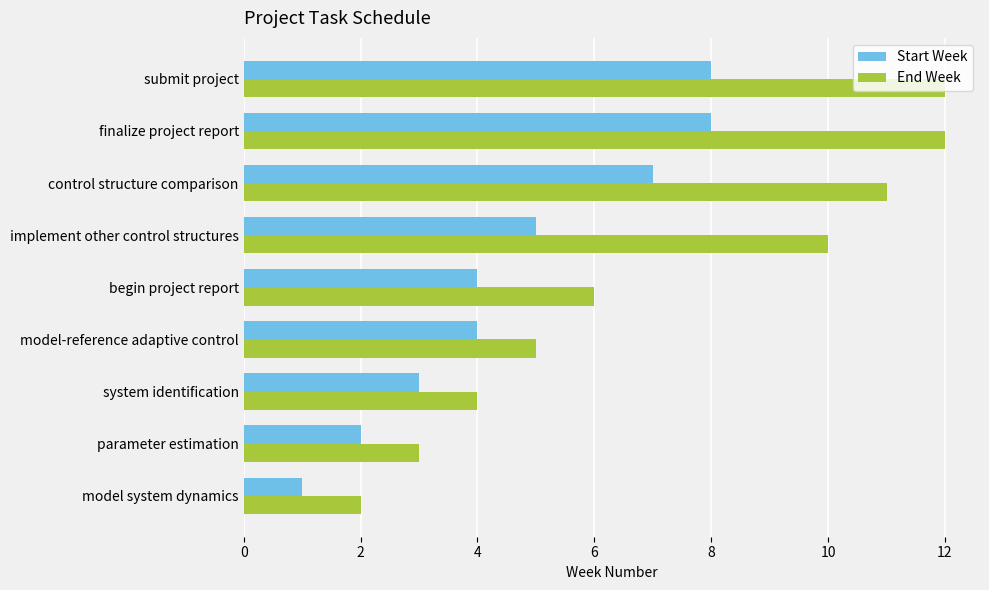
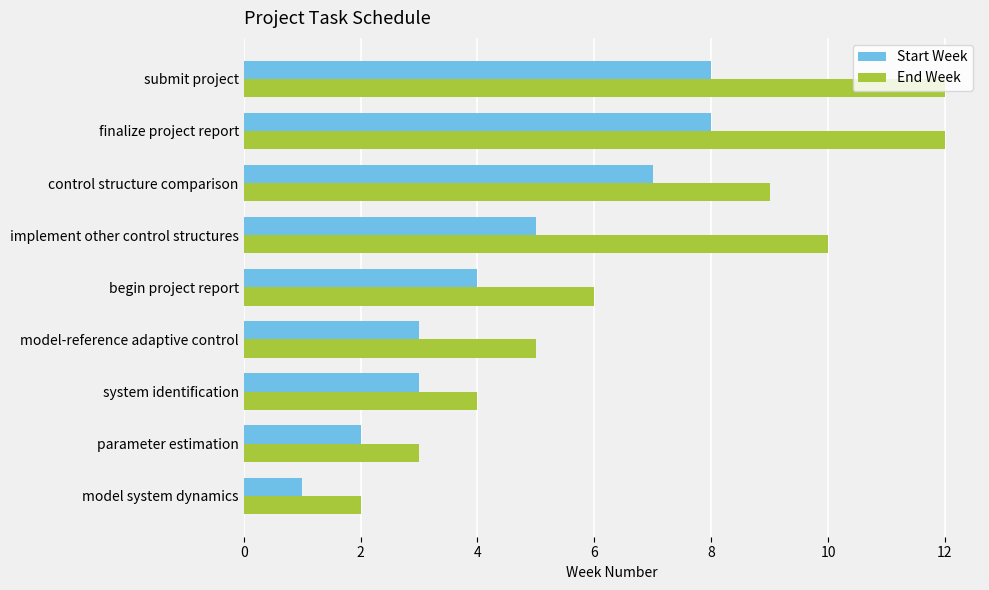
End Week, control structure comparison: 11 -> 9
Start Week, model-reference adaptive control: 4 -> 3
